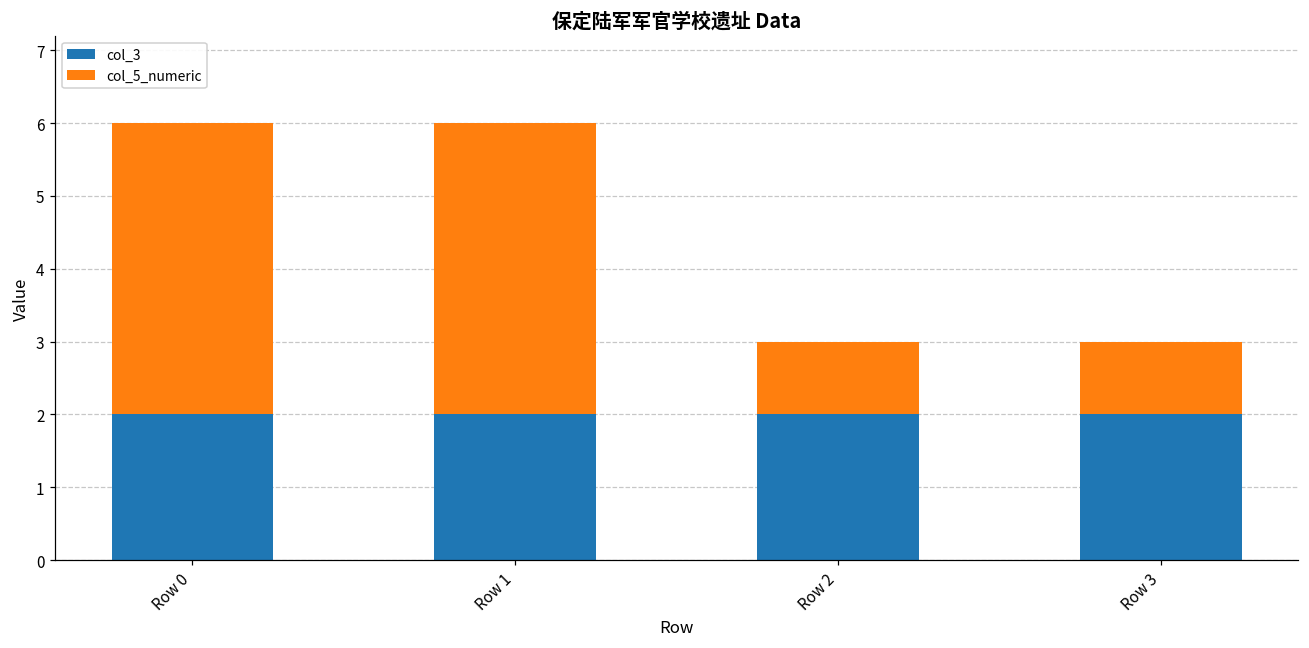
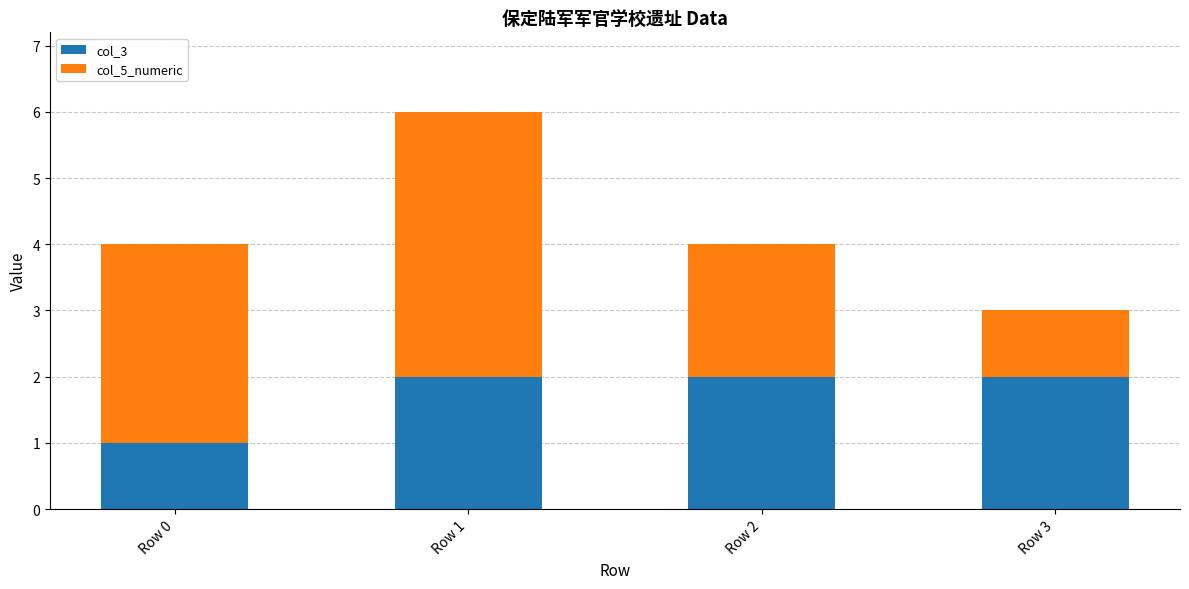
col_3, Row 0: 2 -> 1
col_5_numeric, Row 0: 4 -> 3
col_5_numeric, Row 2: 1 -> 2
